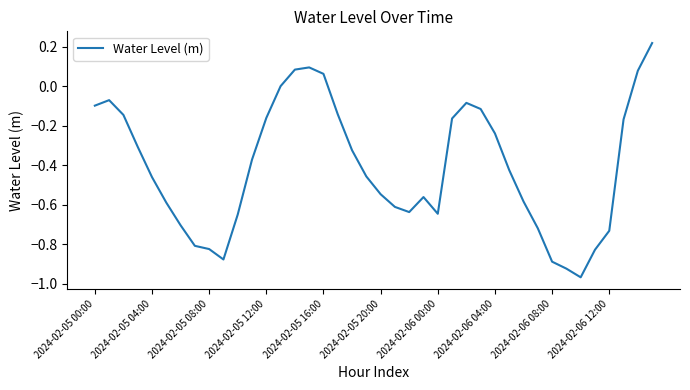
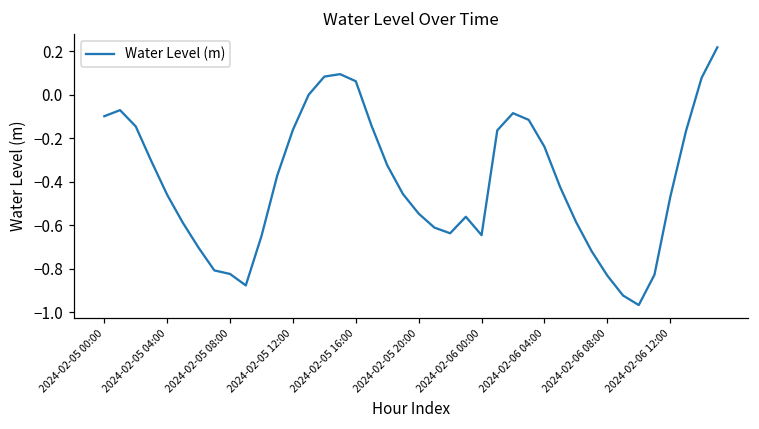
2024-02-06 08:00: -0.89 -> -0.83
2024-02-06 12:00: -0.73 -> -0.47
